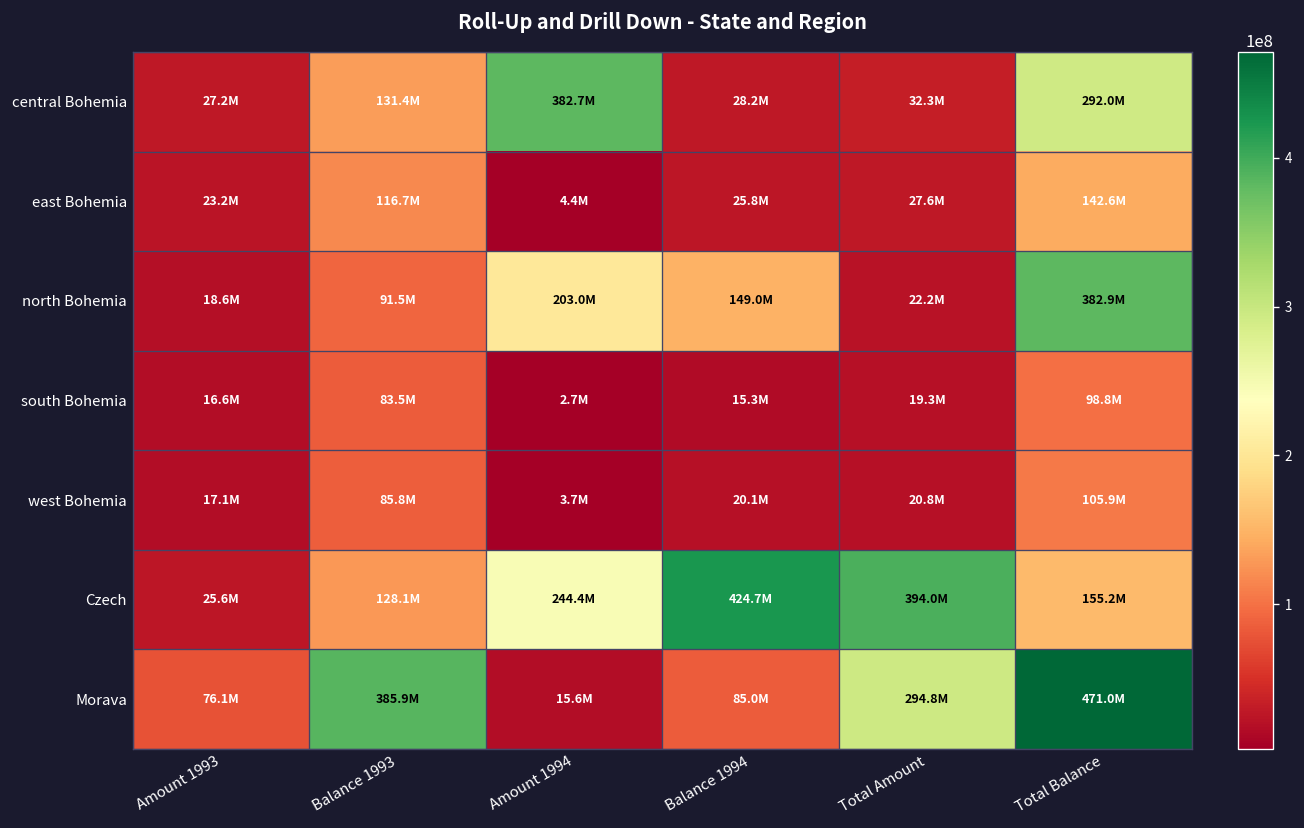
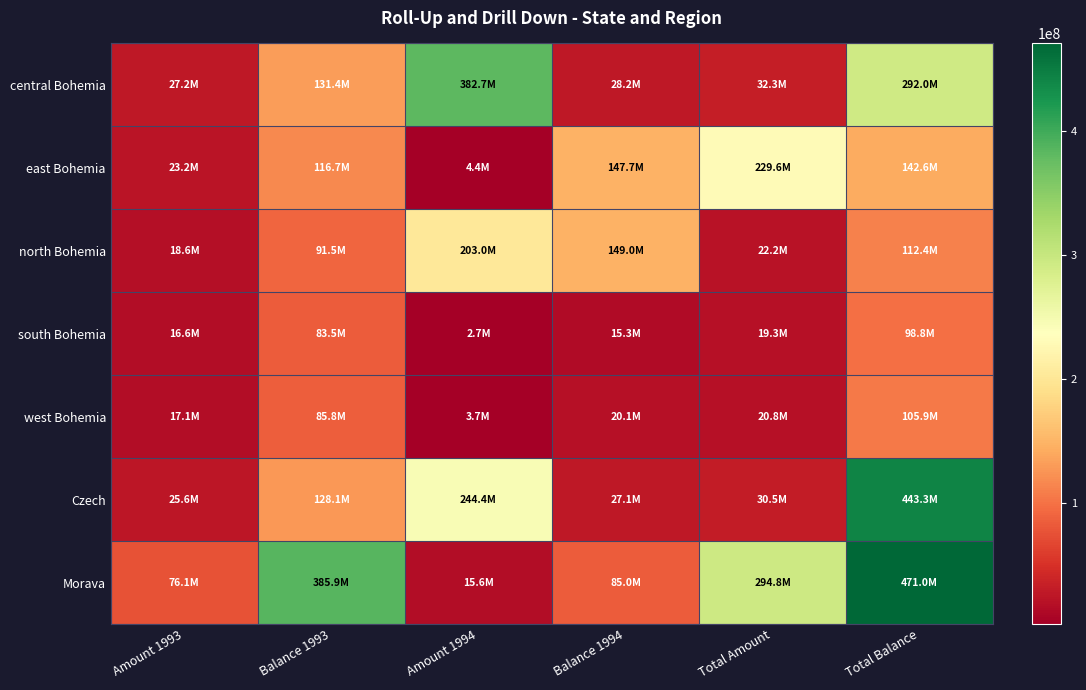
east Bohemia, Balance 1994: 25.8M -> 147.7M
east Bohemia, Total Amount: 27.6M -> 229.6M
north Bohemia, Total Balance: 382.9M -> 112.4M
Czech, Balance 1994: 424.7M -> 27.1M
Czech, Total Amount: 394.0M -> 30.5M
Czech, Total Balance: 155.2M -> 443.3M
